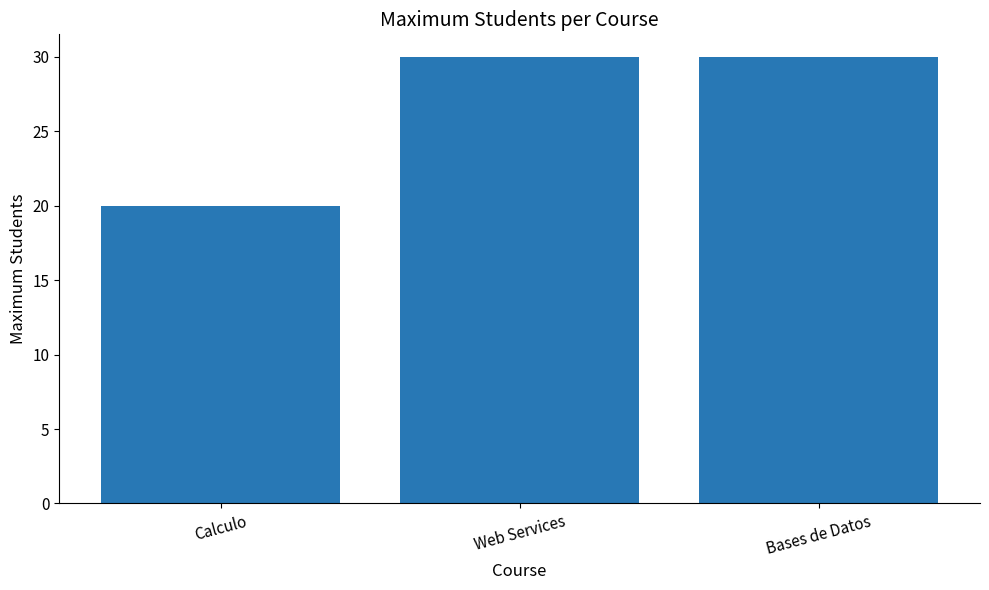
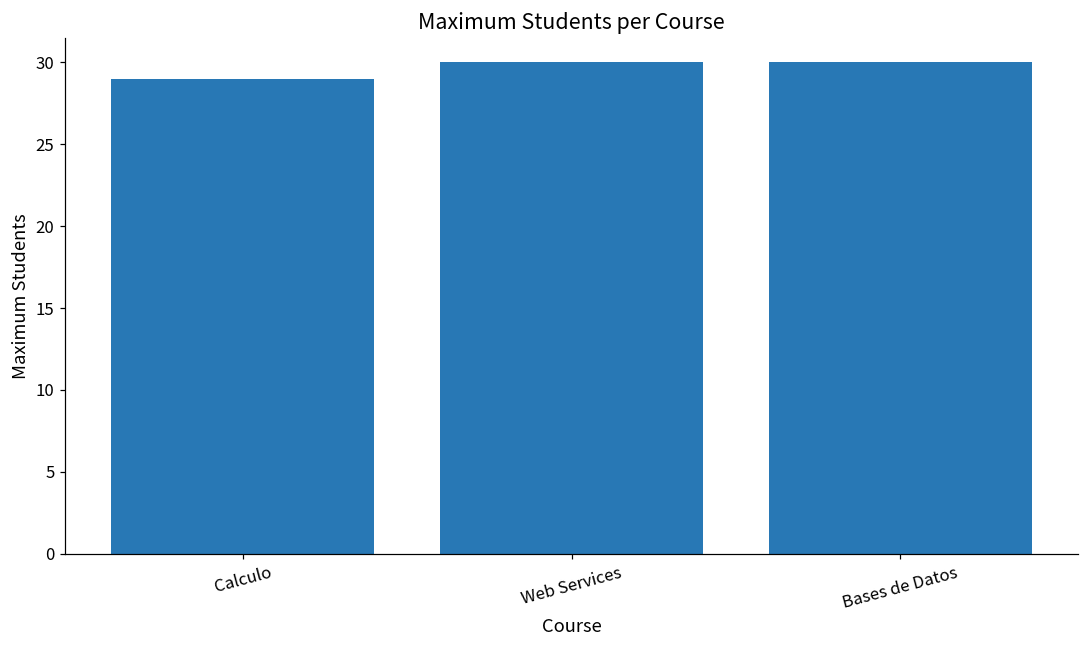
Calculo: 20 -> 29
